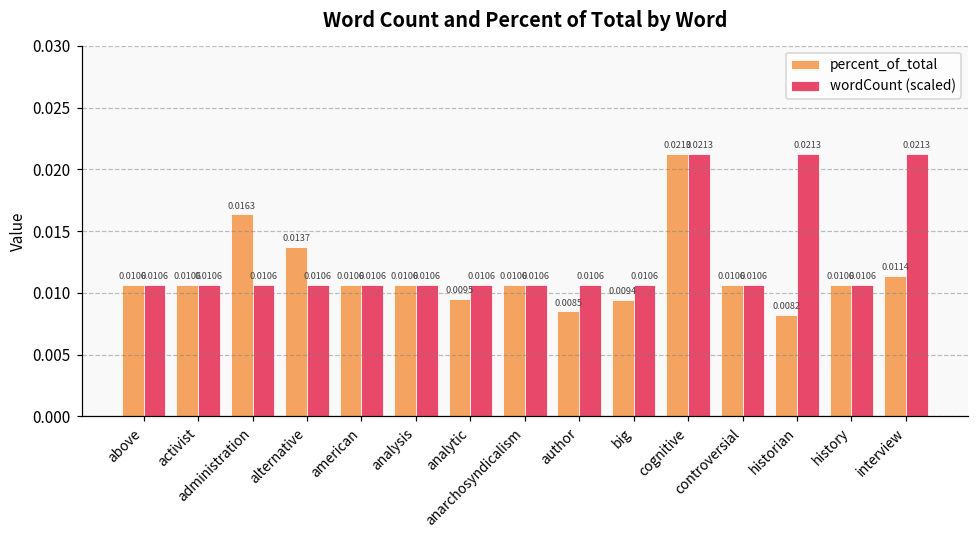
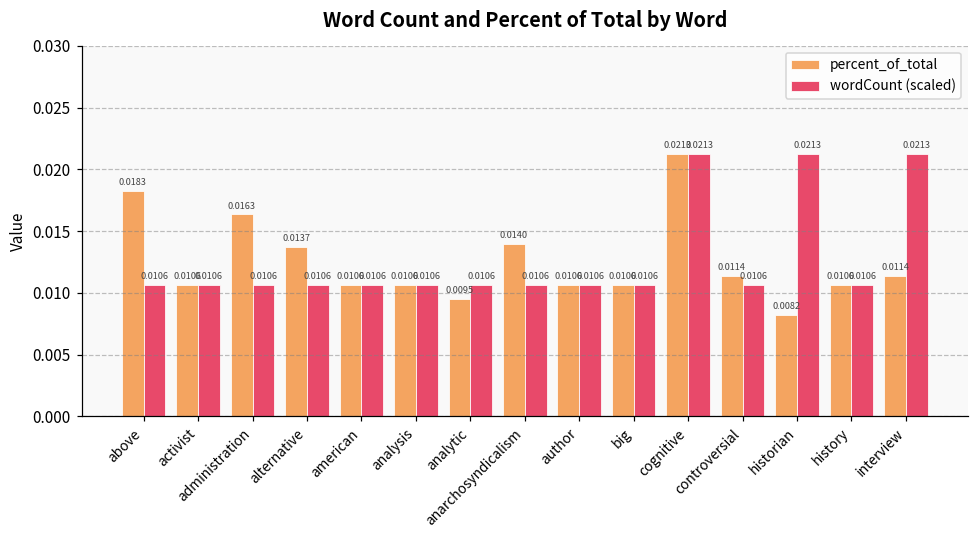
percent_of_total, above: 0.0106 -> 0.0183
percent_of_total, anarchosyndicalism: 0.0106 -> 0.0140
percent_of_total, author: 0.0085 -> 0.0106
percent_of_total, big: 0.0094 -> 0.0106
percent_of_total, controversial: 0.0106 -> 0.0114
